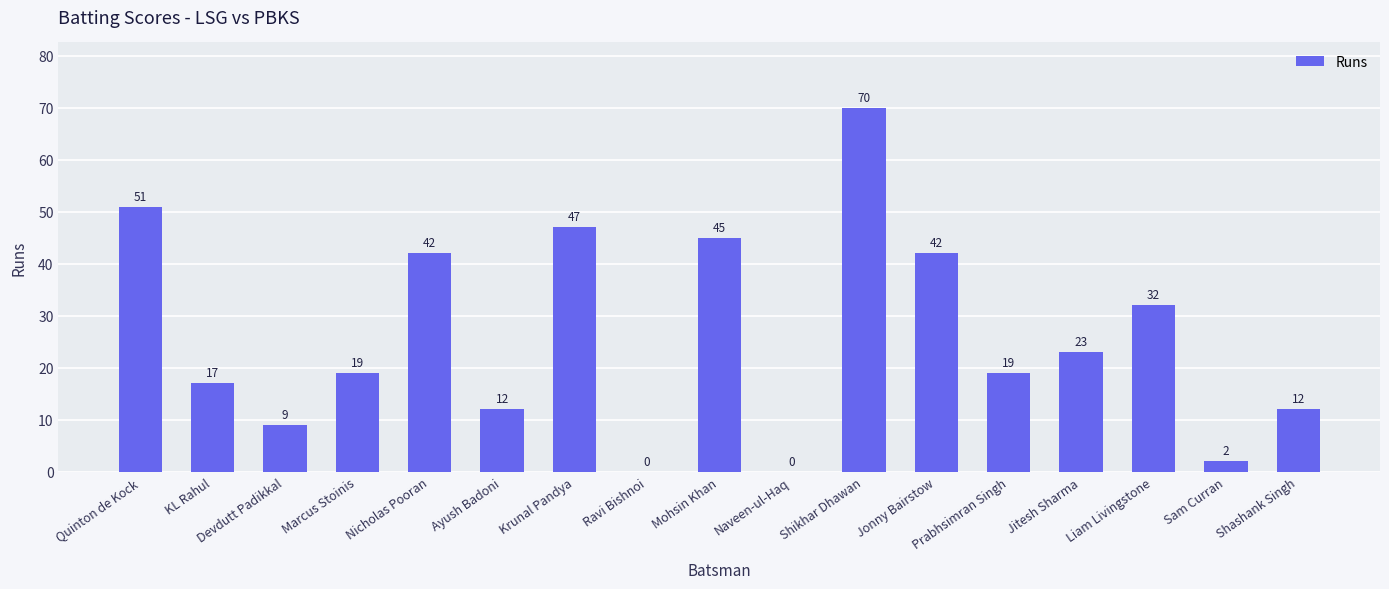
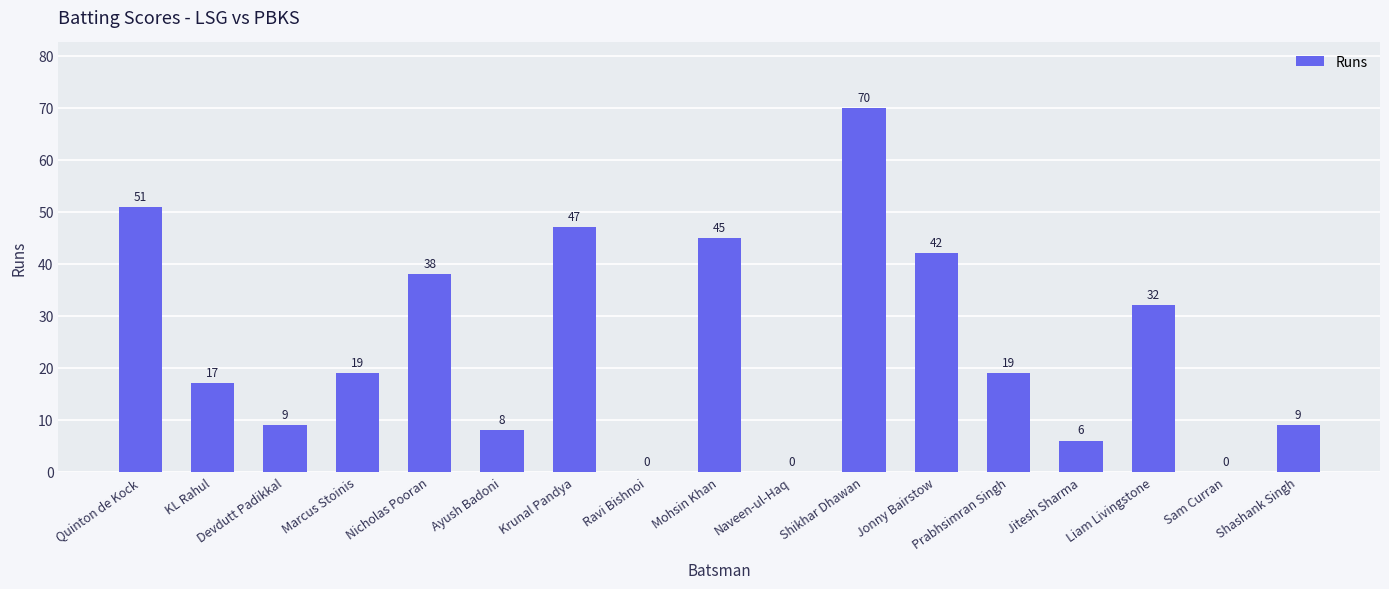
Nicholas Pooran: 42 -> 38
Ayush Badoni: 12 -> 8
Jitesh Sharma: 23 -> 6
Sam Curran: 2 -> 0
Shashank Singh: 12 -> 9
